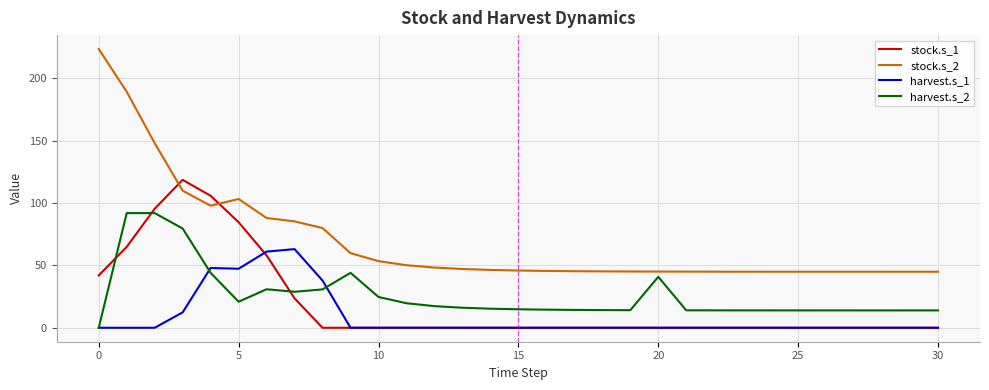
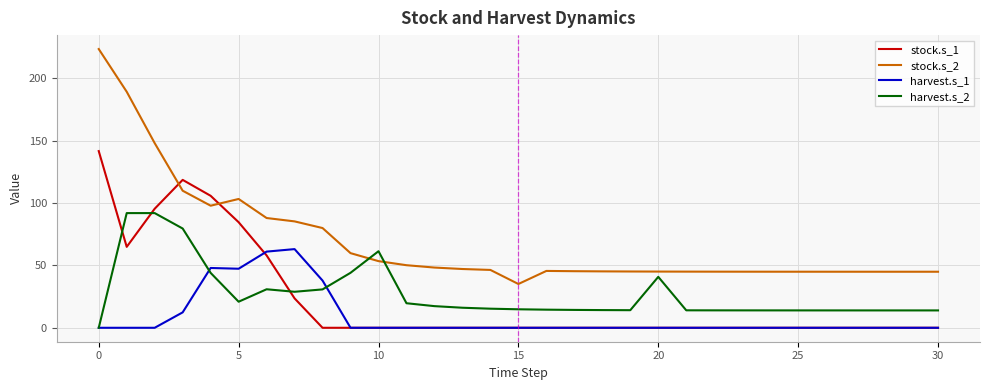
stock.s_1, 0: 42 -> 142
harvest.s_2, 10: 25 -> 61
stock.s_2, 15: 46 -> 35
